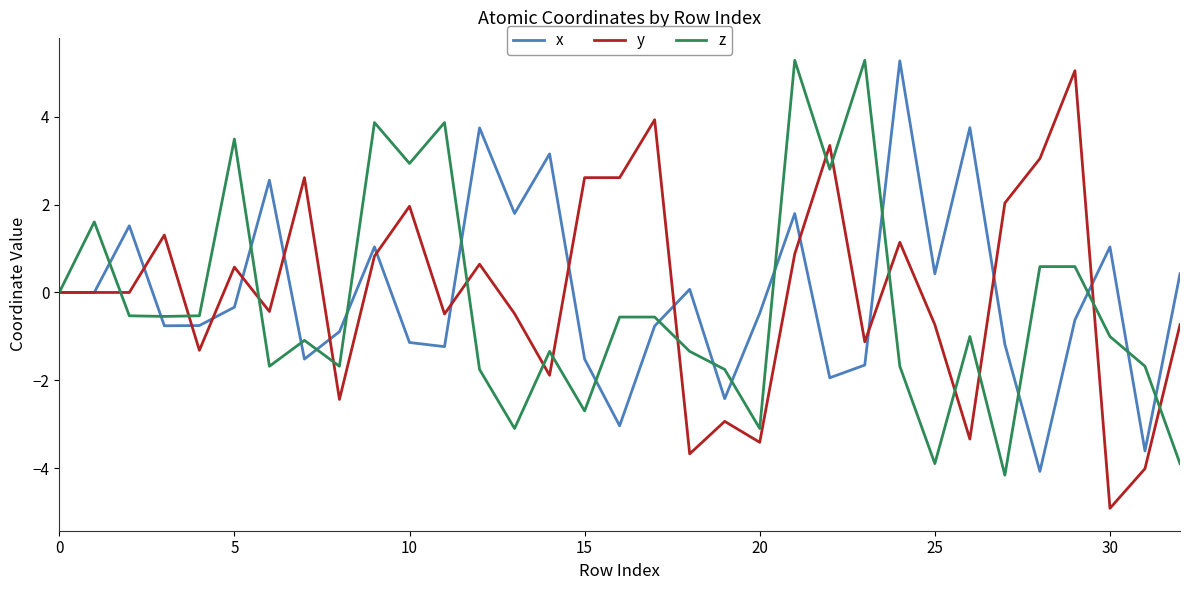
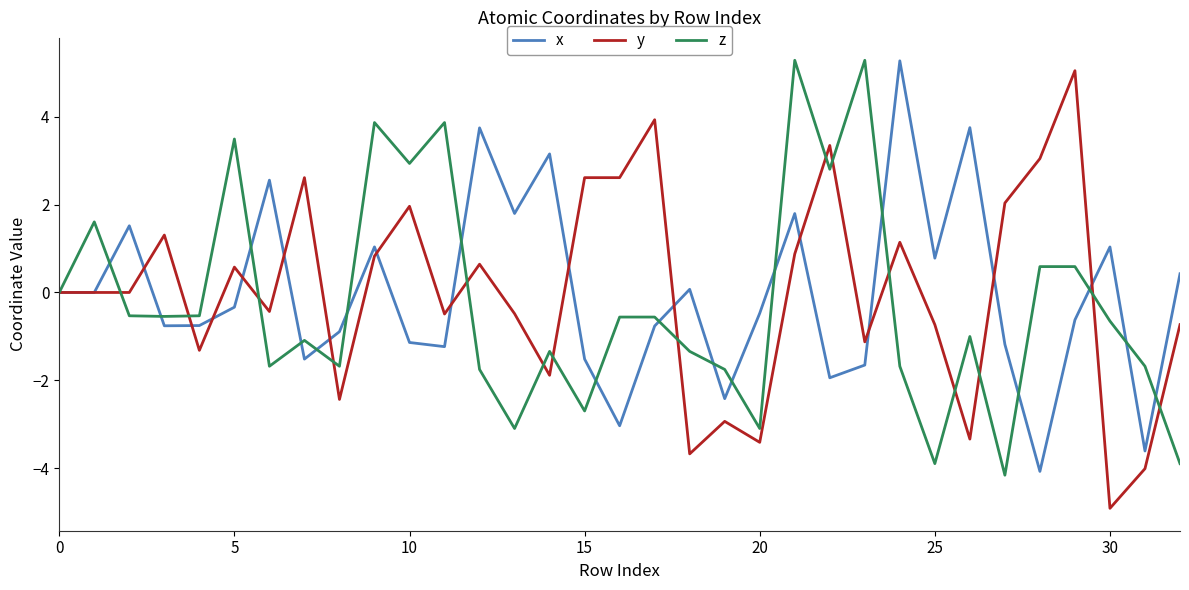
x, 25: 0.4 -> 0.8
z, 30: -1.0 -> -0.7
